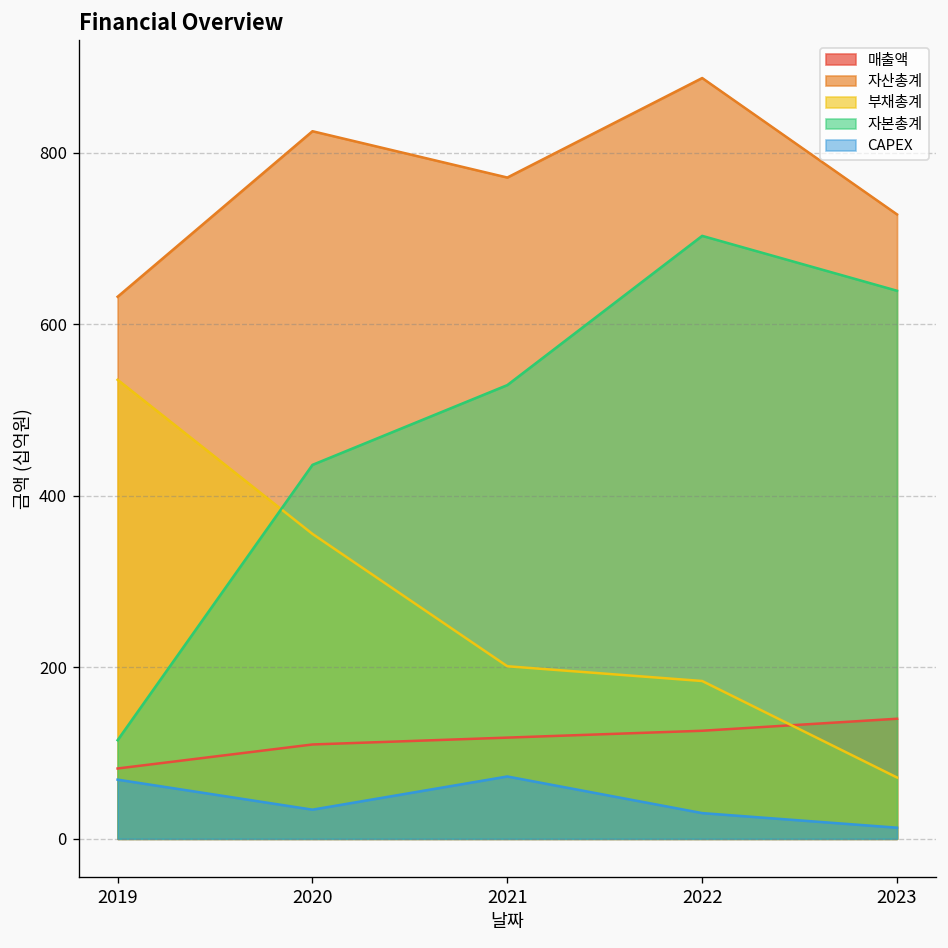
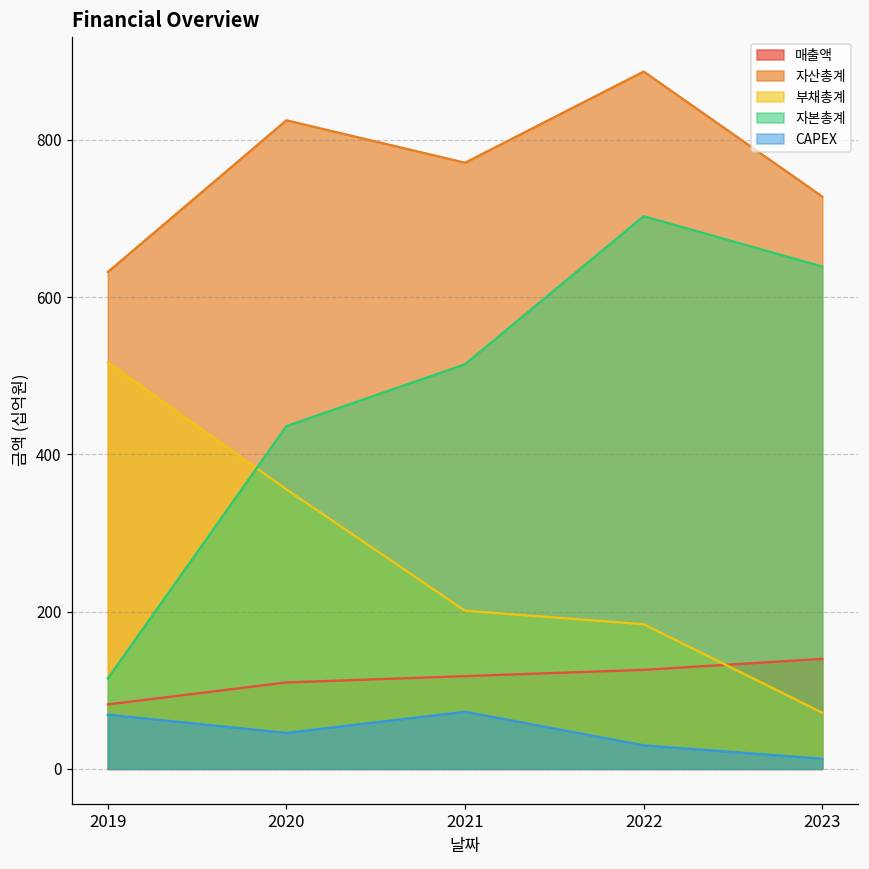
부채총계, 2019: 540 -> 520
CAPEX, 2020: 30 -> 50
자본총계, 2021: 530 -> 510
